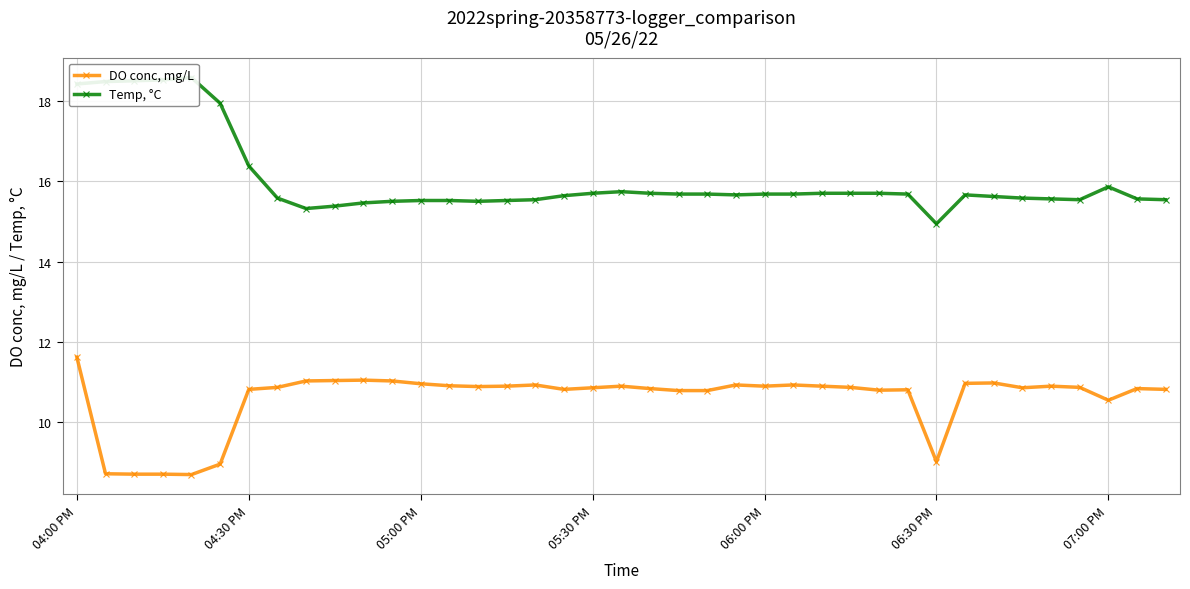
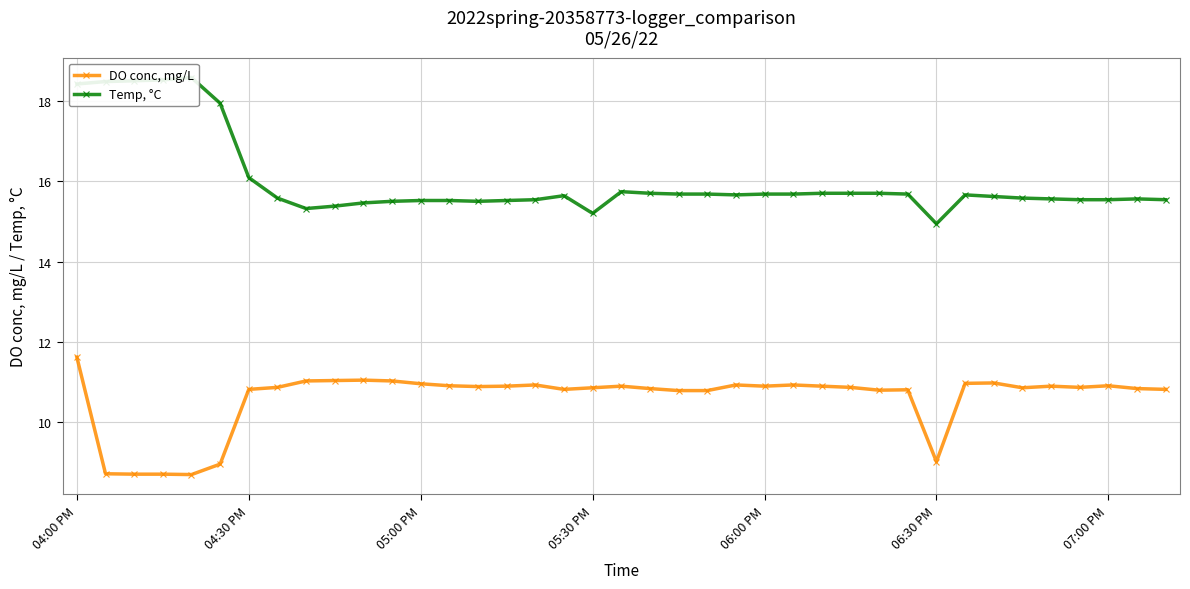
Temp, °C, 04:30 PM: 16.4 -> 16.1
Temp, °C, 05:30 PM: 15.7 -> 15.2
DO conc, mg/L, 07:00 PM: 10.6 -> 10.9
Temp, °C, 07:00 PM: 15.9 -> 15.5
